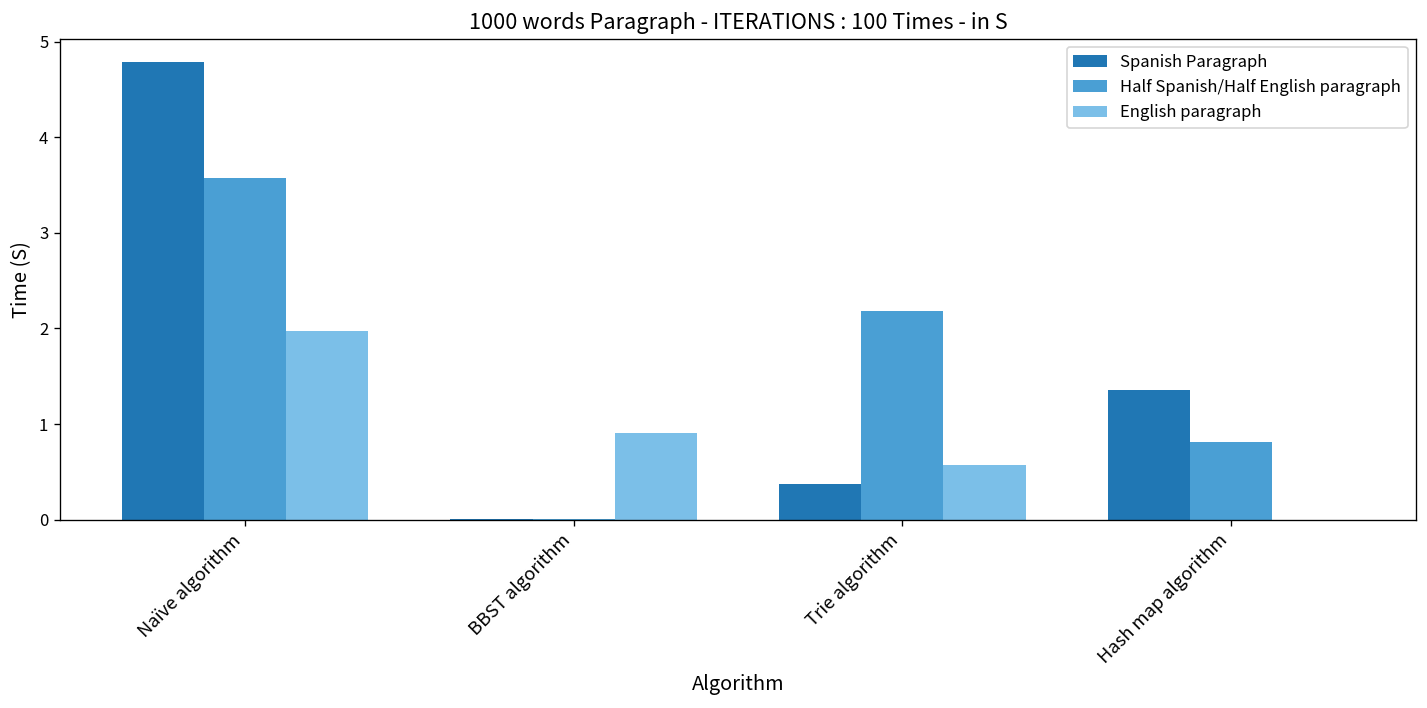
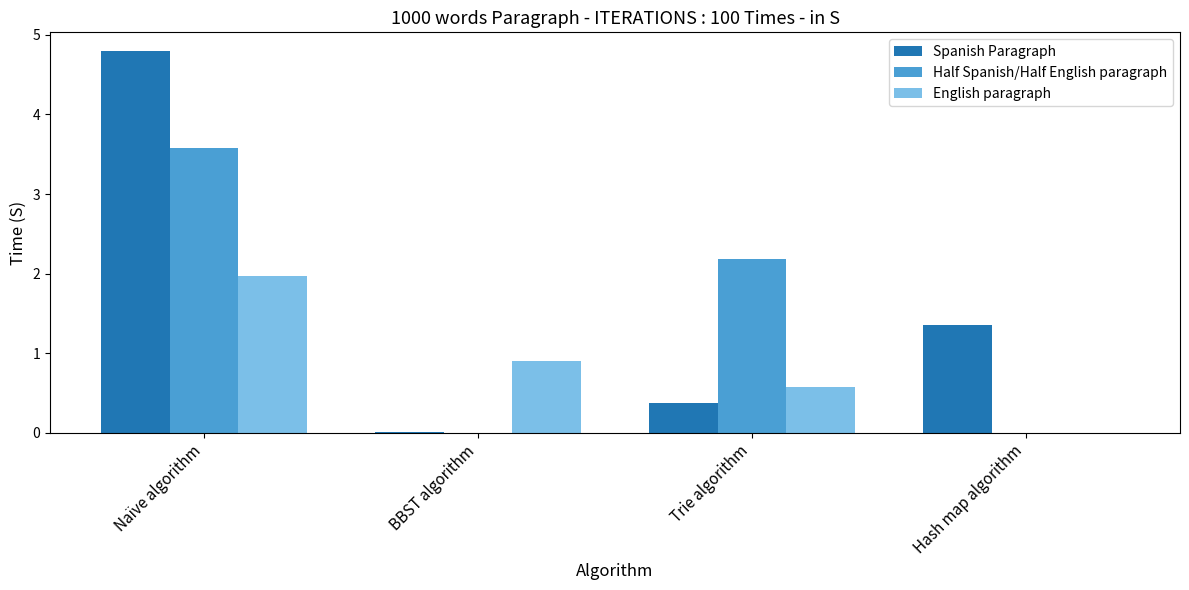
Half Spanish/Half English paragraph, Hash map algorithm: 0.8 -> 0.0
